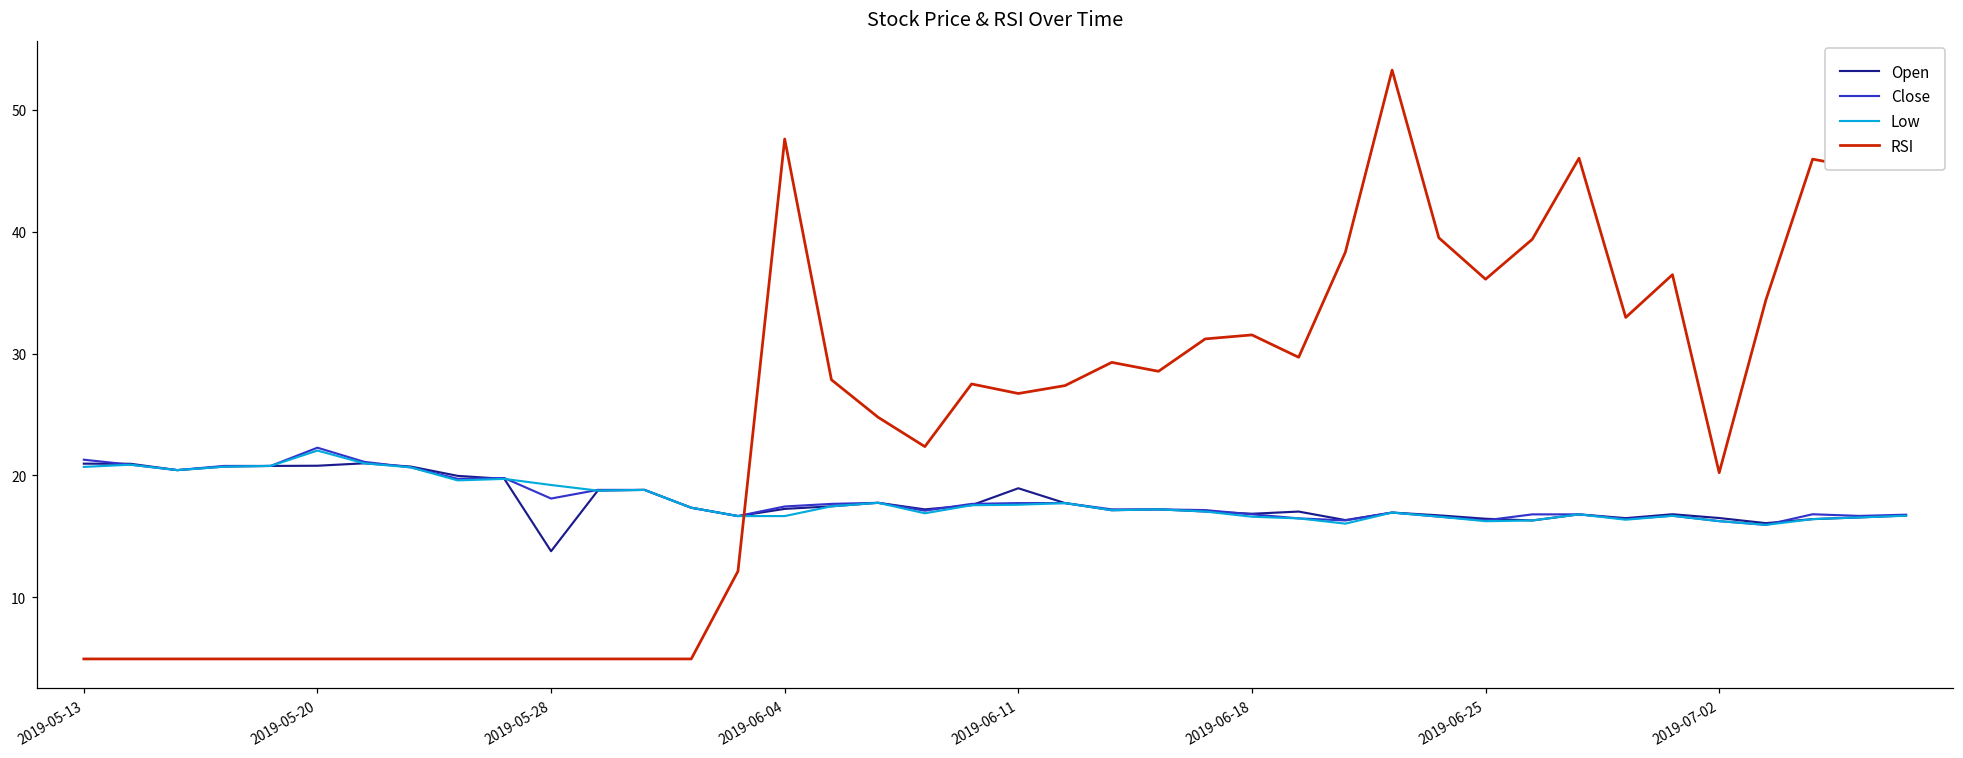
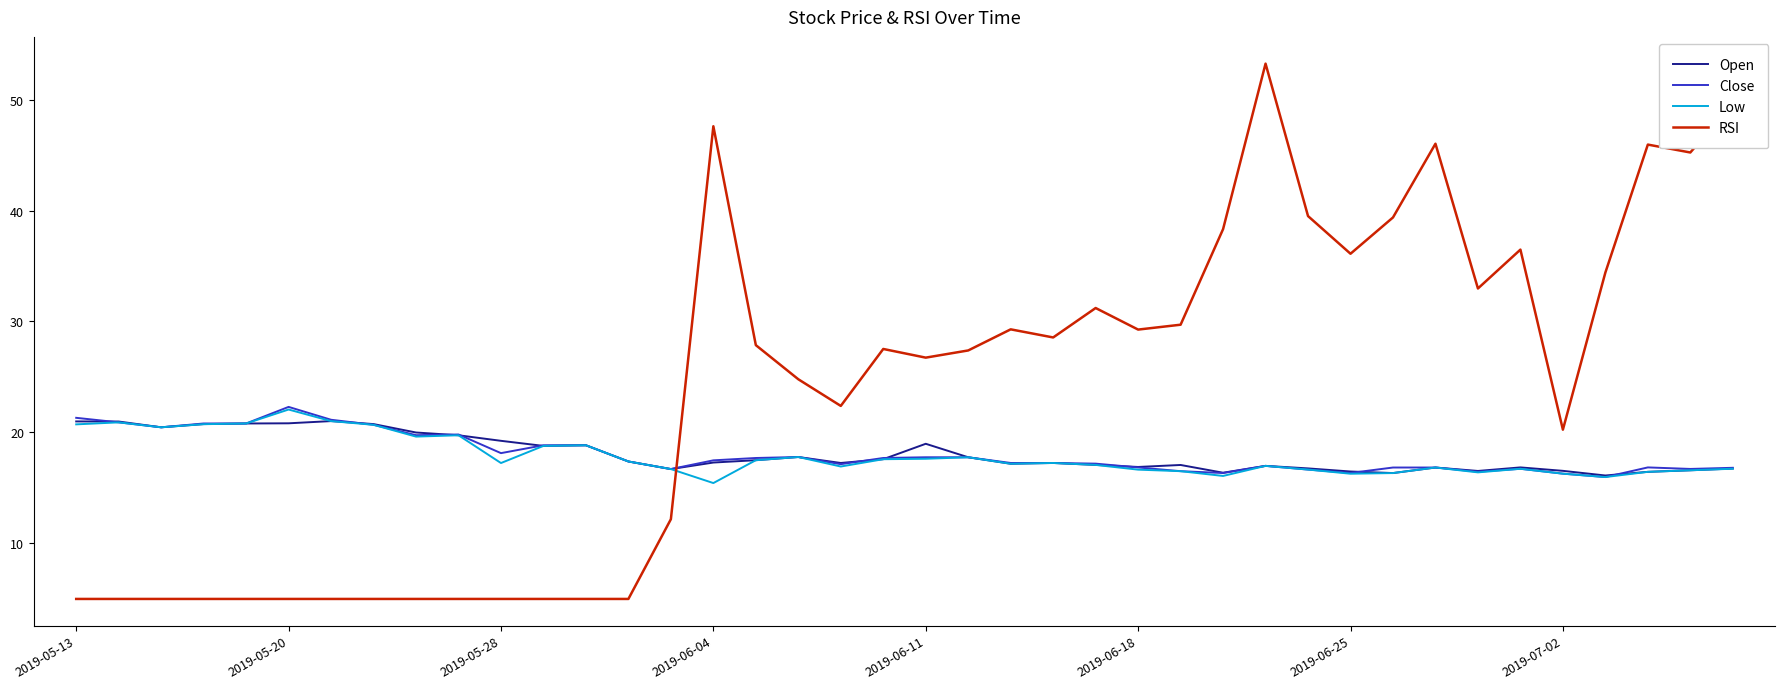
Open, 2019-05-28: 13.8 -> 19.2
Low, 2019-05-28: 19.2 -> 17.2
Low, 2019-06-04: 16.7 -> 15.4
RSI, 2019-06-18: 31.5 -> 29.3
